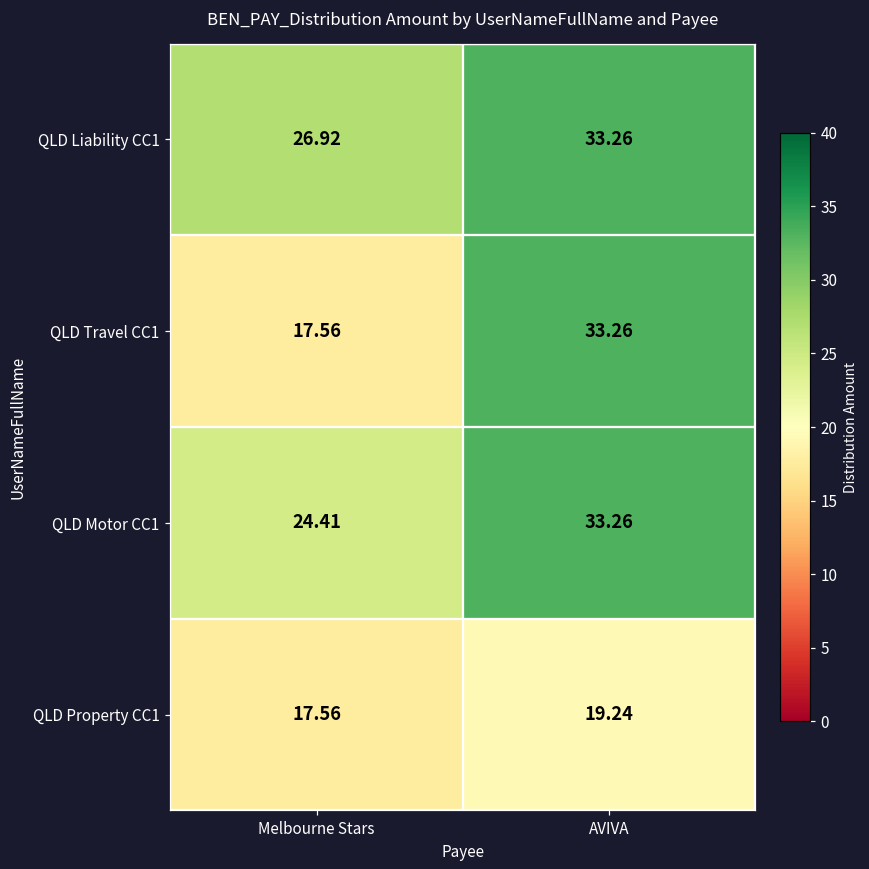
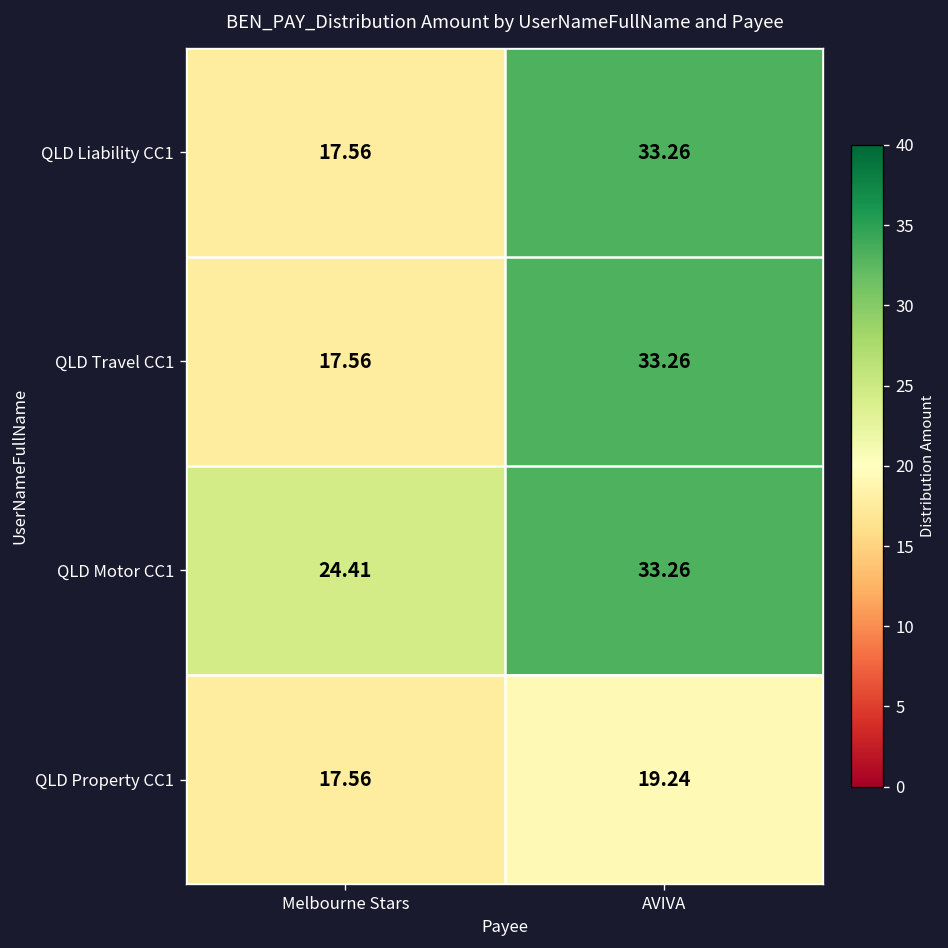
QLD Liability CC1, Melbourne Stars: 26.92 -> 17.56
